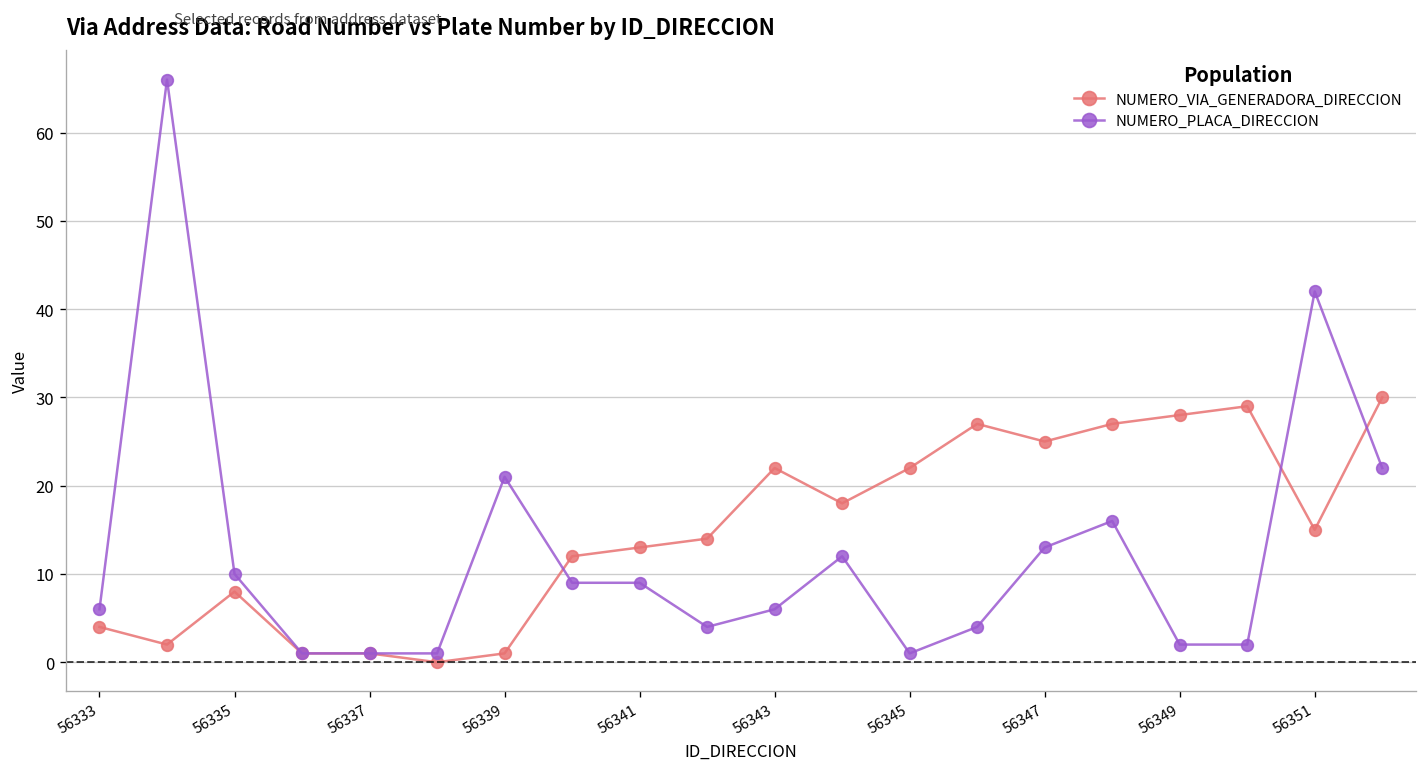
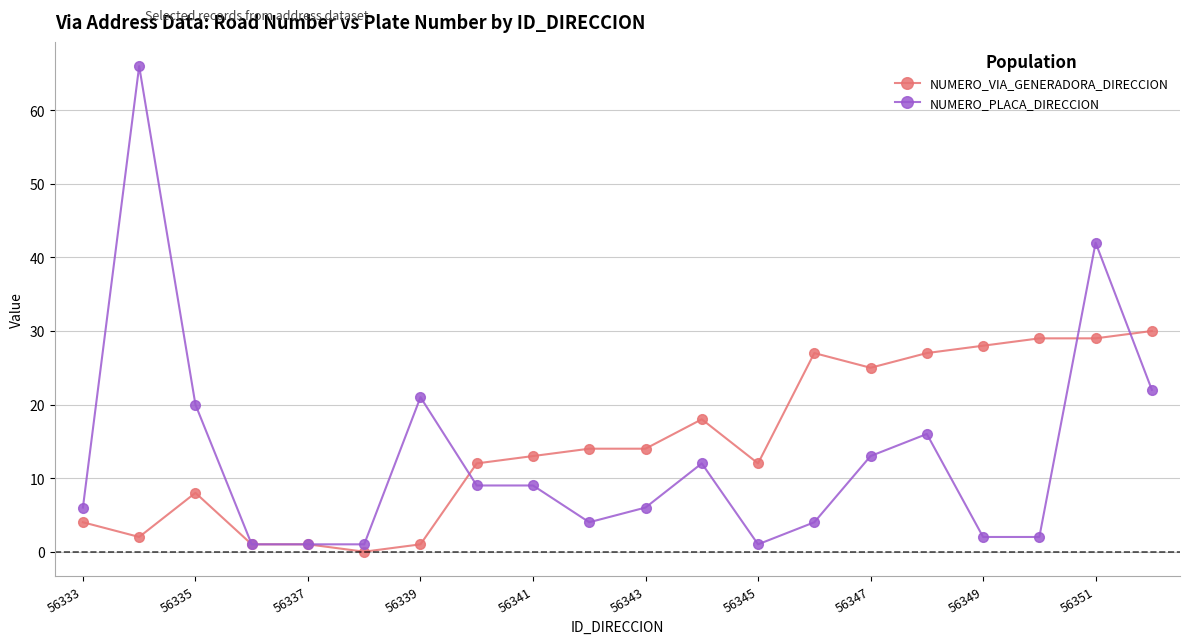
NUMERO_PLACA_DIRECCION, 56335: 10 -> 20
NUMERO_VIA_GENERADORA_DIRECCION, 56343: 22 -> 14
NUMERO_VIA_GENERADORA_DIRECCION, 56345: 22 -> 12
NUMERO_VIA_GENERADORA_DIRECCION, 56351: 15 -> 29
